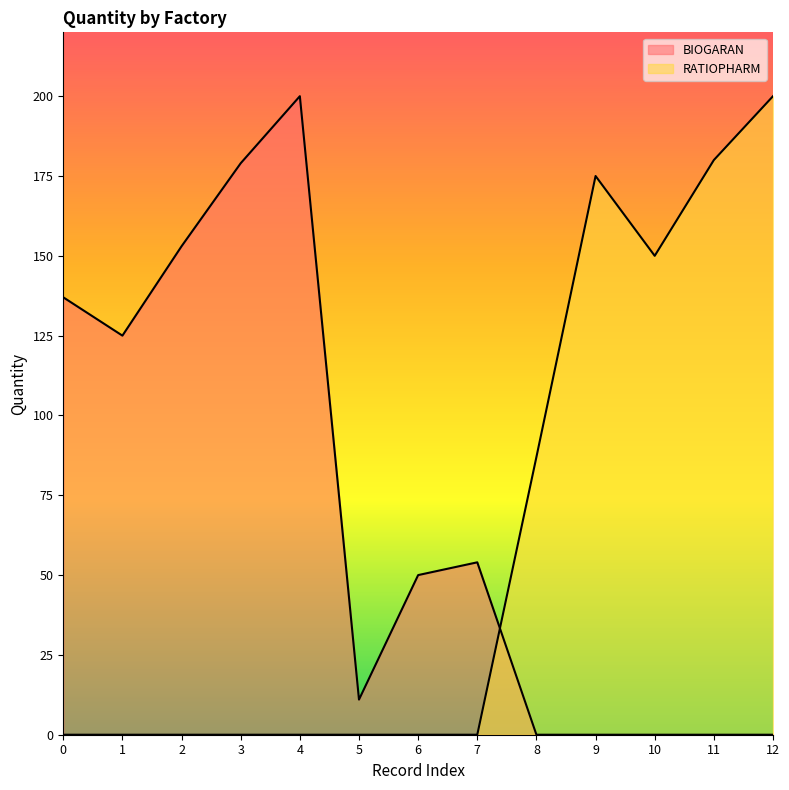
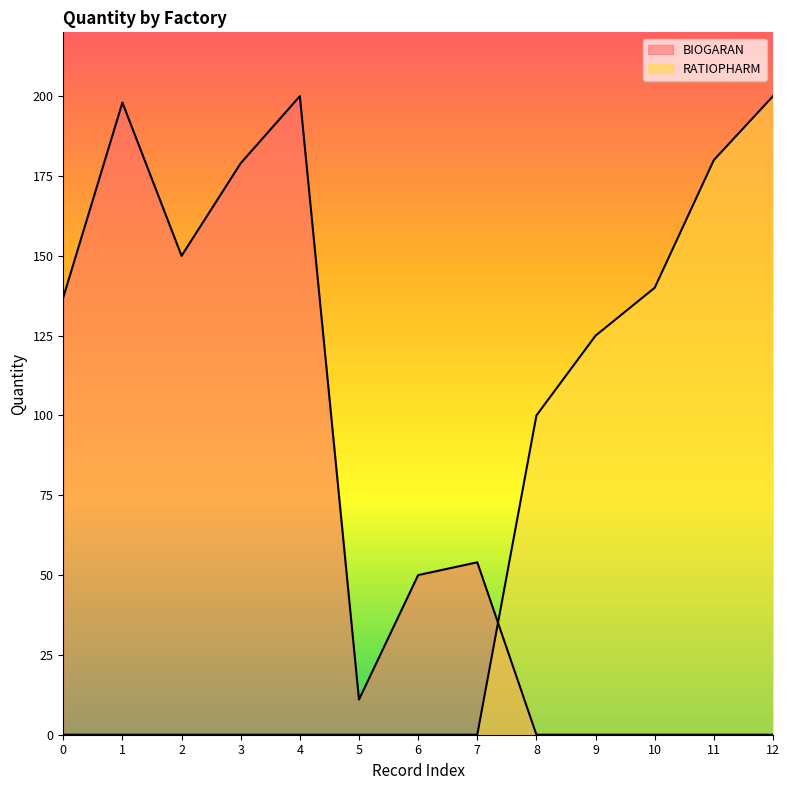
BIOGARAN, 1: 125 -> 198
BIOGARAN, 2: 153 -> 150
RATIOPHARM, 8: 87 -> 100
RATIOPHARM, 9: 175 -> 125
RATIOPHARM, 10: 150 -> 140
